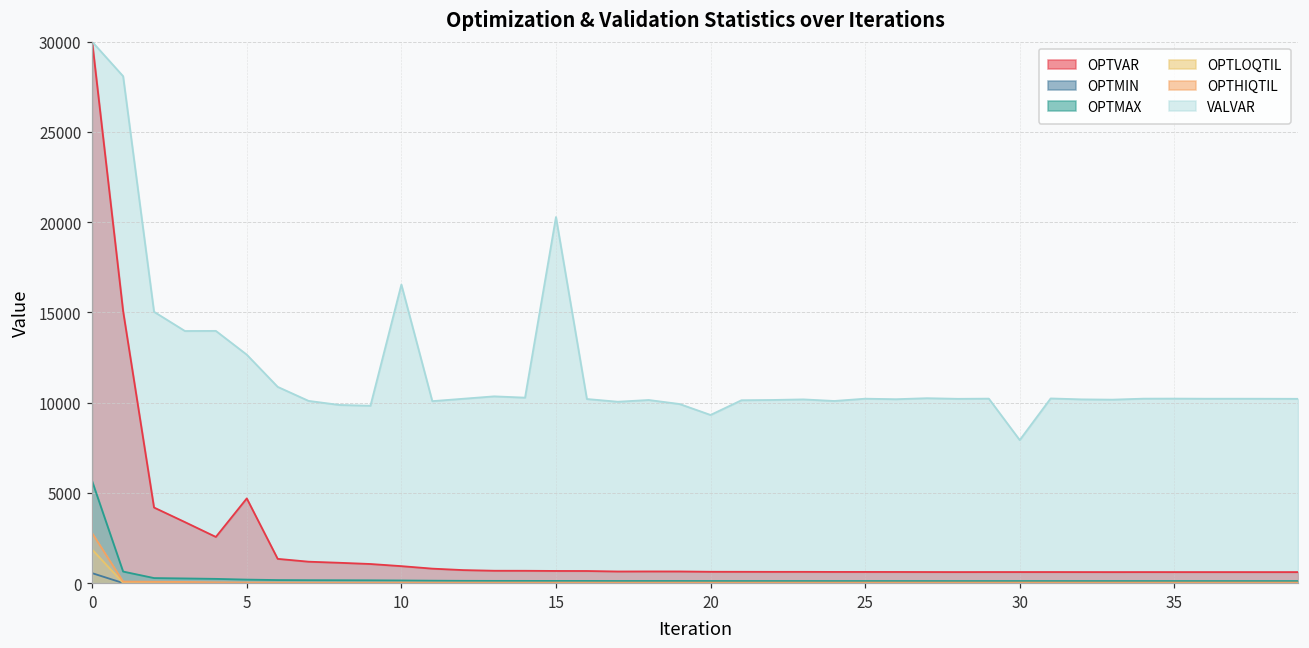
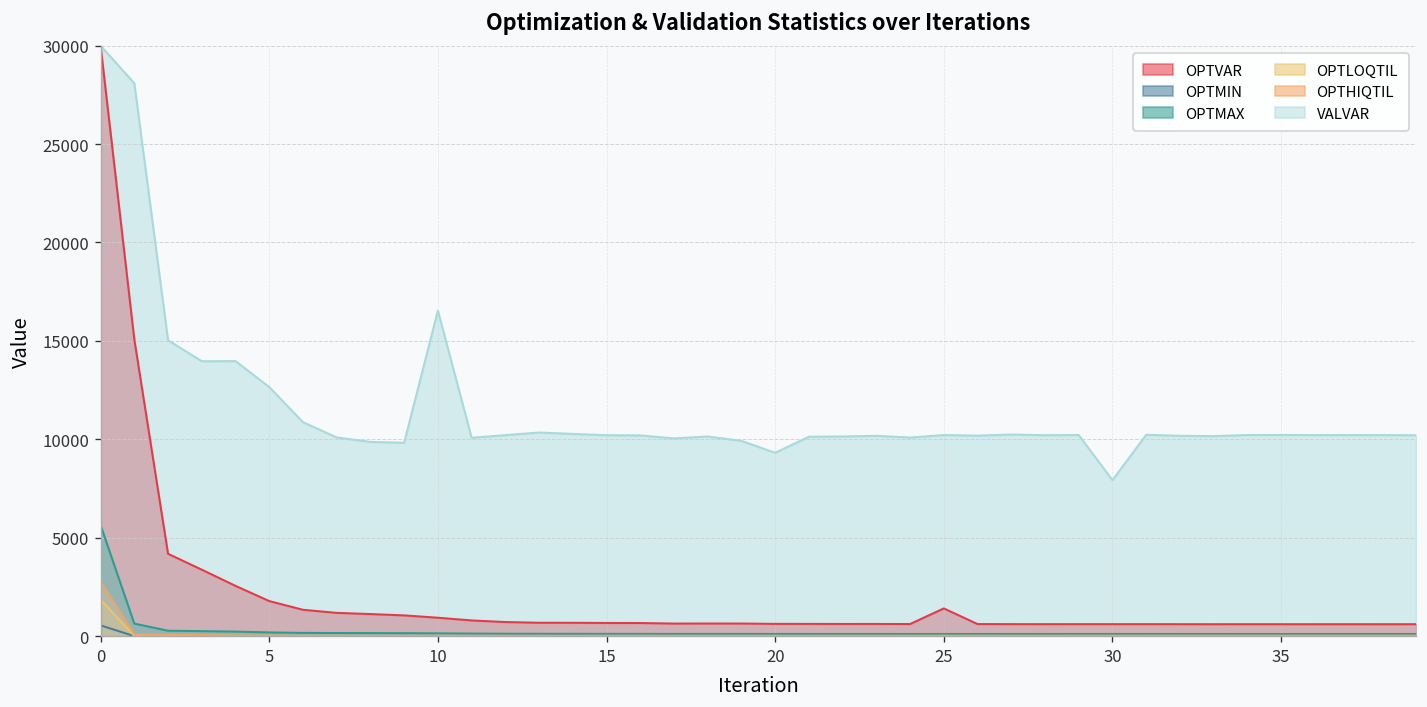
OPTVAR, 5: 4700 -> 1800
VALVAR, 15: 20300 -> 10200
OPTVAR, 25: 600 -> 1400
